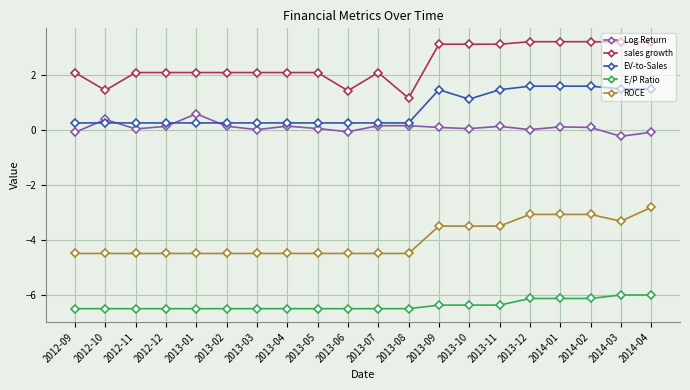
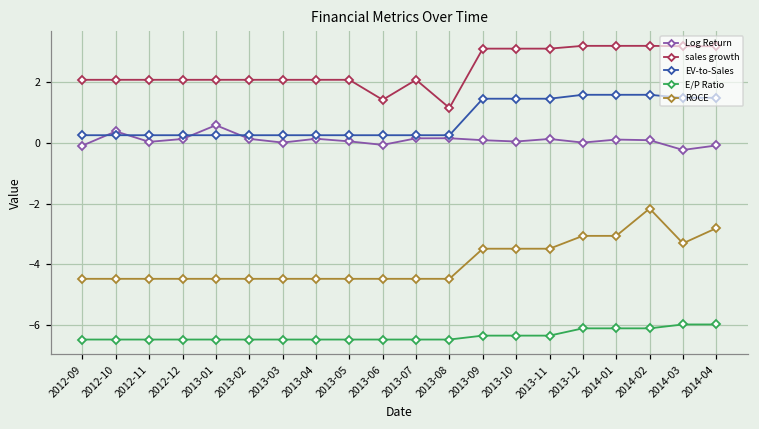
sales growth, 2012-10: 1.4 -> 2.1
EV-to-Sales, 2013-10: 1.1 -> 1.5
ROCE, 2014-02: -3.1 -> -2.2
